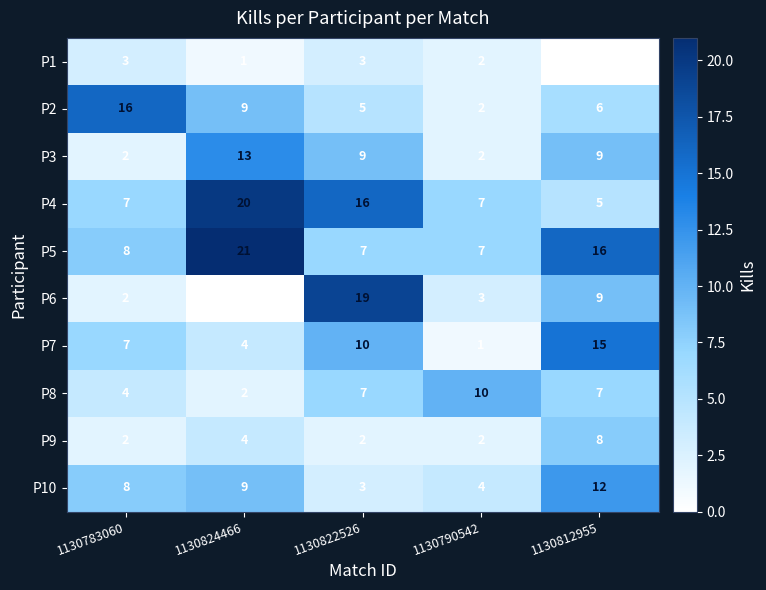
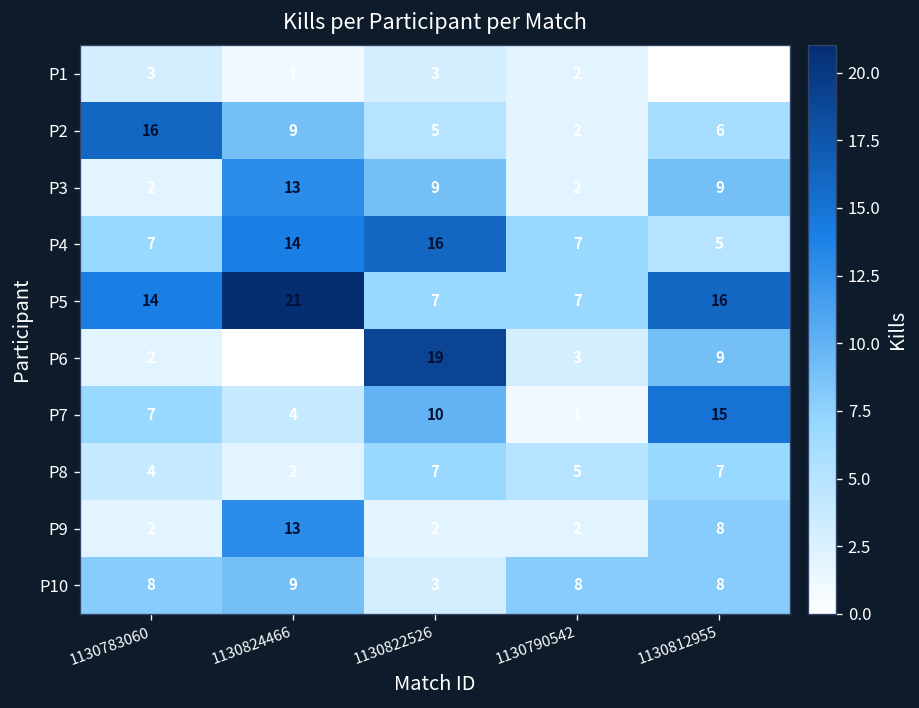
P4, 1130824466: 20 -> 14
P5, 1130783060: 8 -> 14
P8, 1130790542: 10 -> 5
P9, 1130824466: 4 -> 13
P10, 1130790542: 4 -> 8
P10, 1130812955: 12 -> 8
